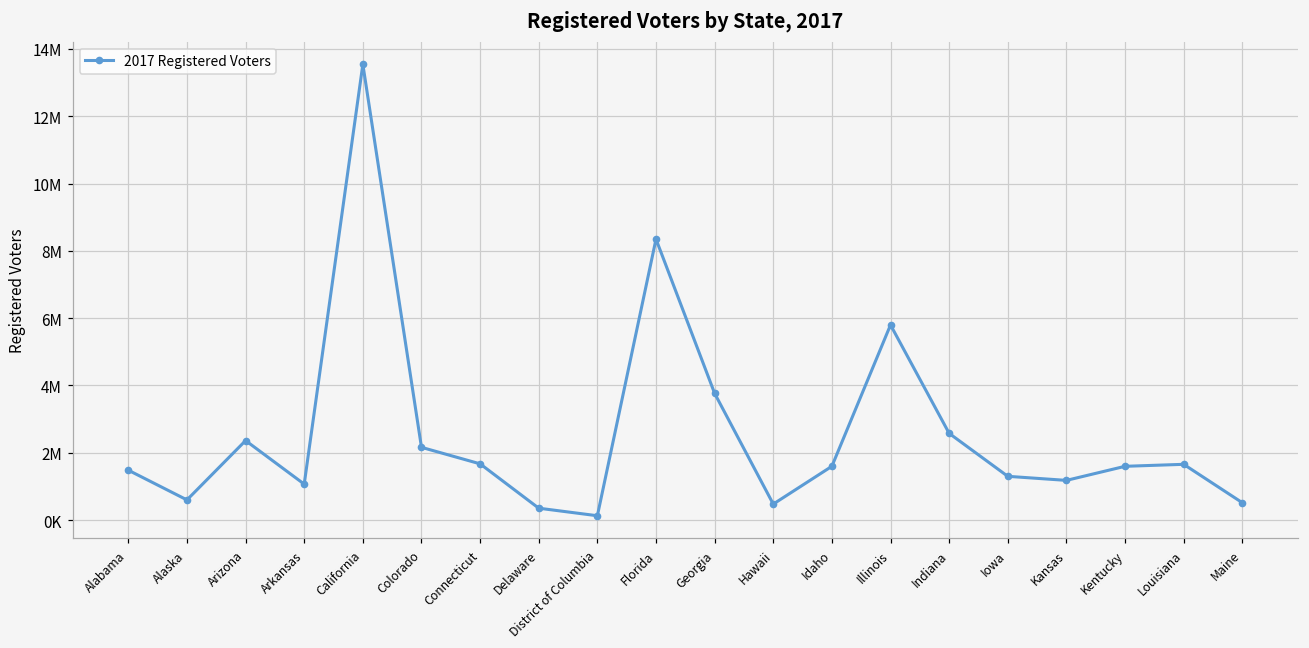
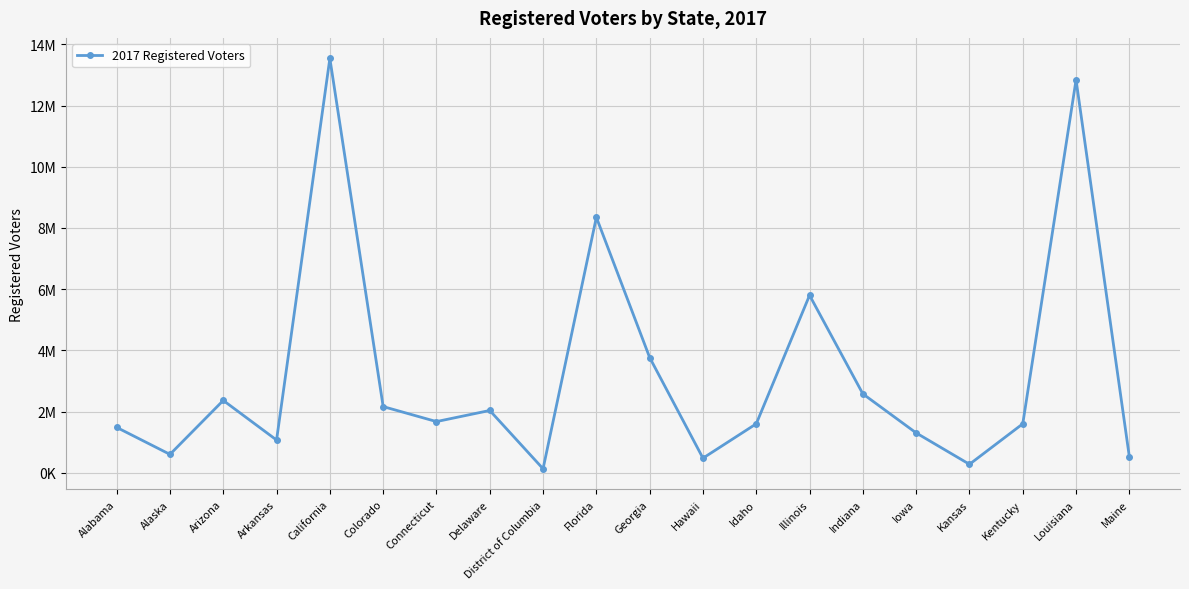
Delaware: 400000 -> 2000000
Kansas: 1200000 -> 300000
Louisiana: 1700000 -> 12800000
